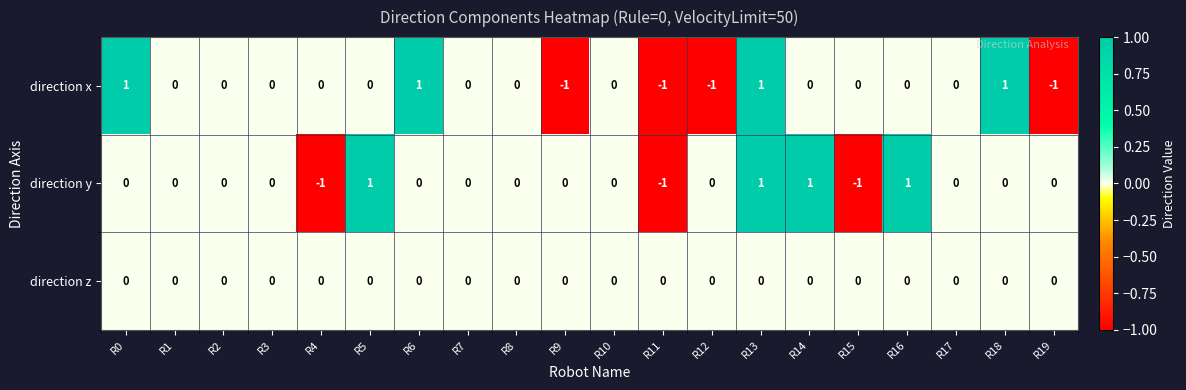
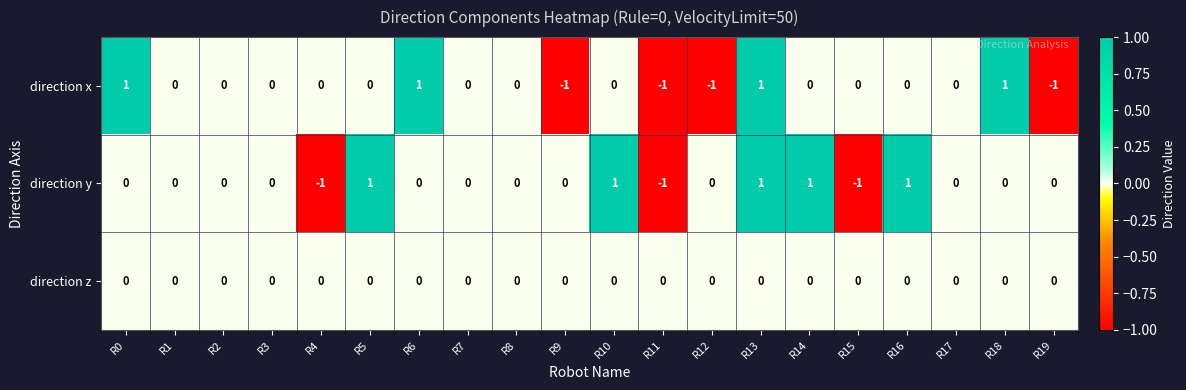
direction y, R10: 0 -> 1
